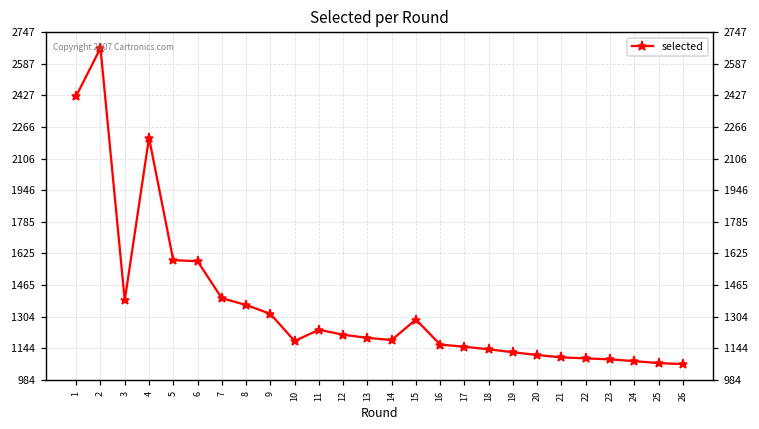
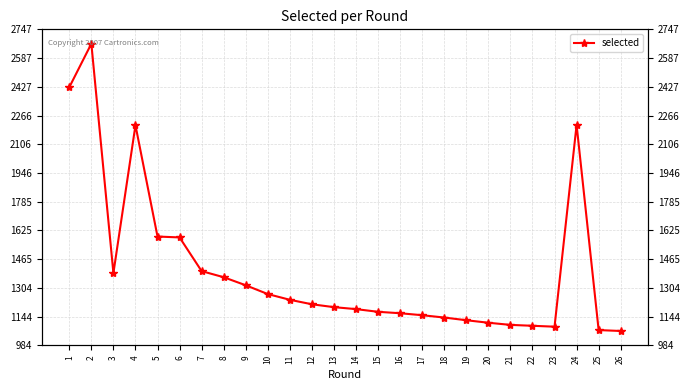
10: 1180 -> 1270
15: 1290 -> 1170
24: 1080 -> 2210
